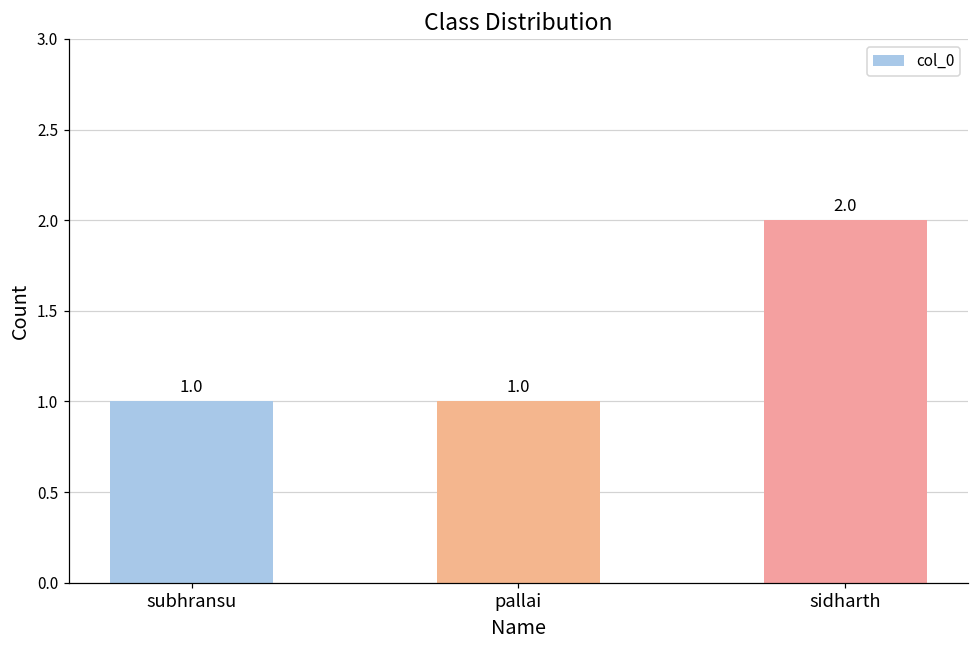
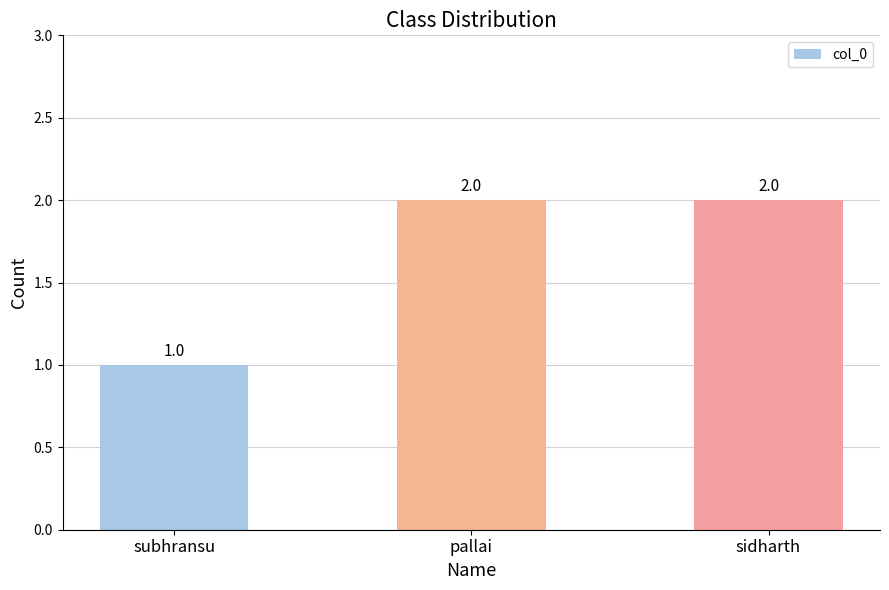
pallai: 1.0 -> 2.0
